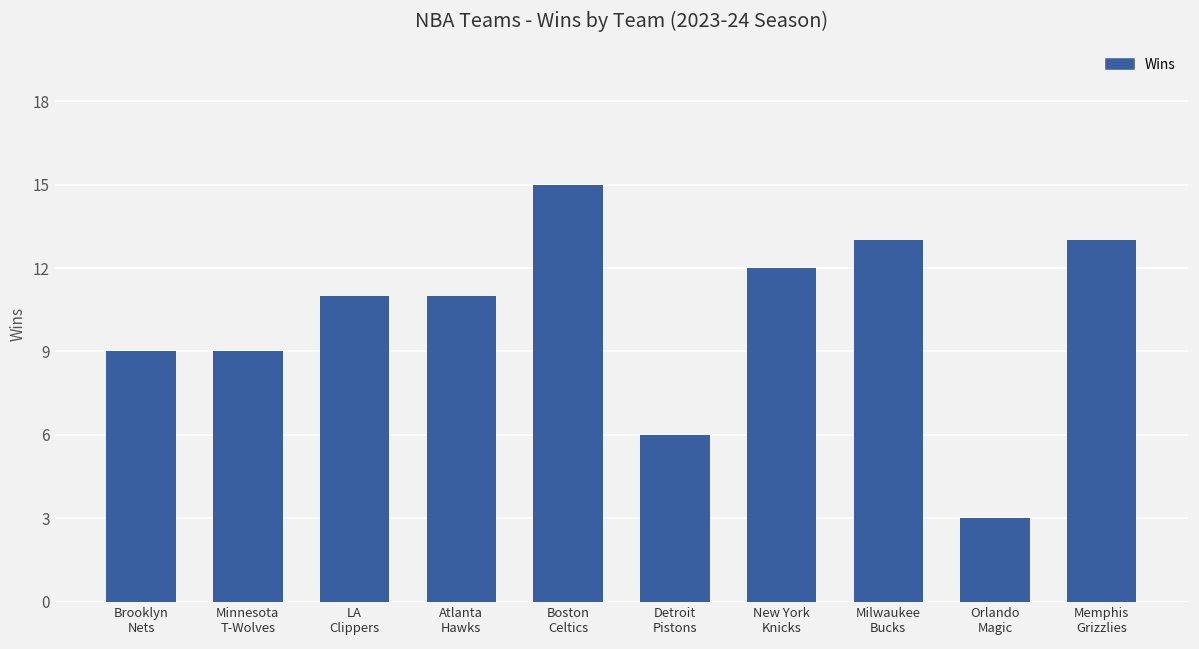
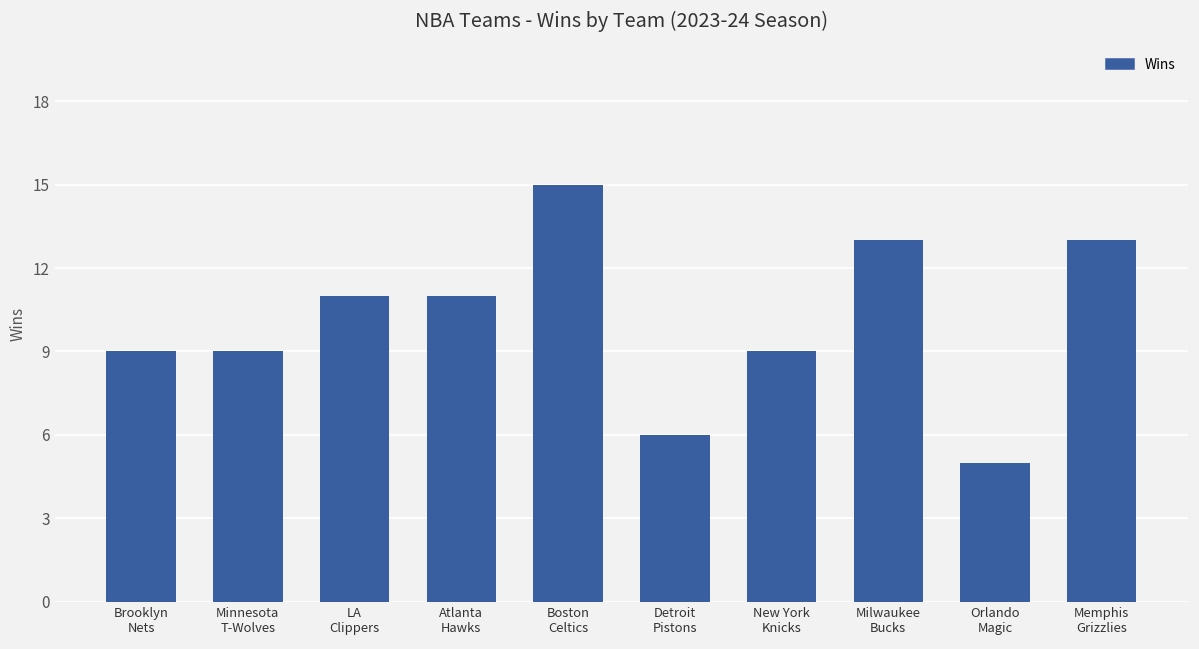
New York Knicks: 12 -> 9
Orlando Magic: 3 -> 5
